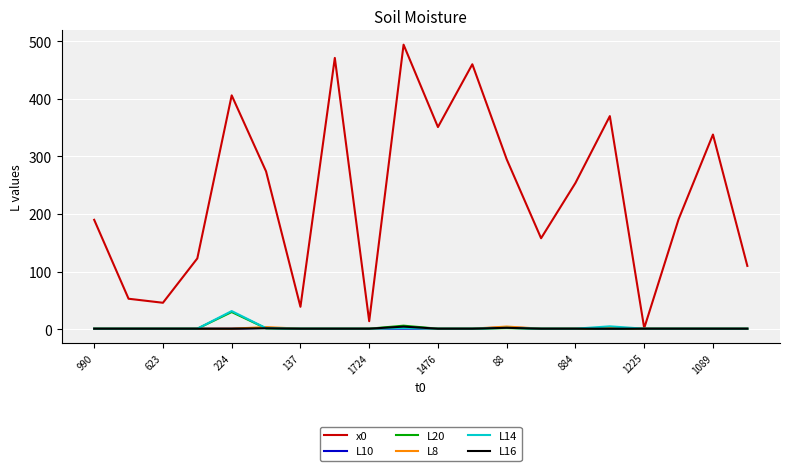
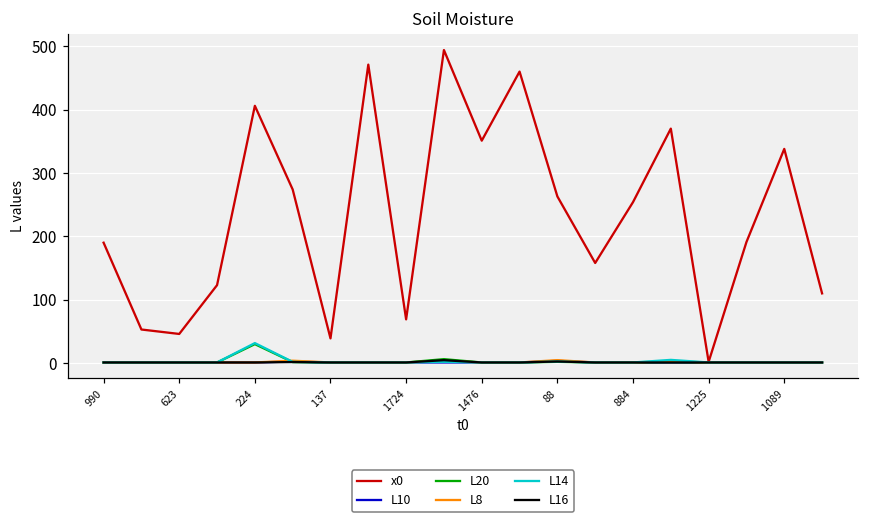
x0, 1724: 10 -> 70
x0, 88: 300 -> 260
